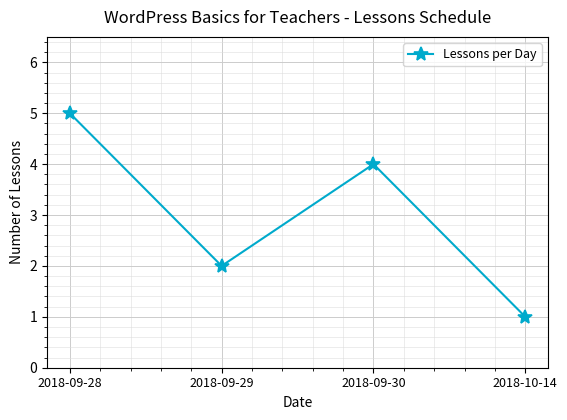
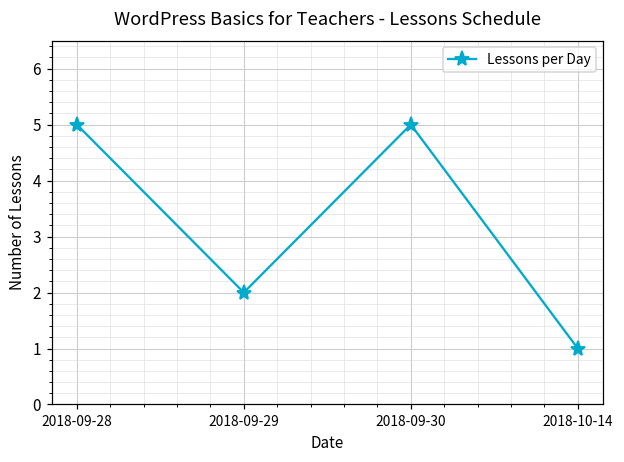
2018-09-30: 4 -> 5
